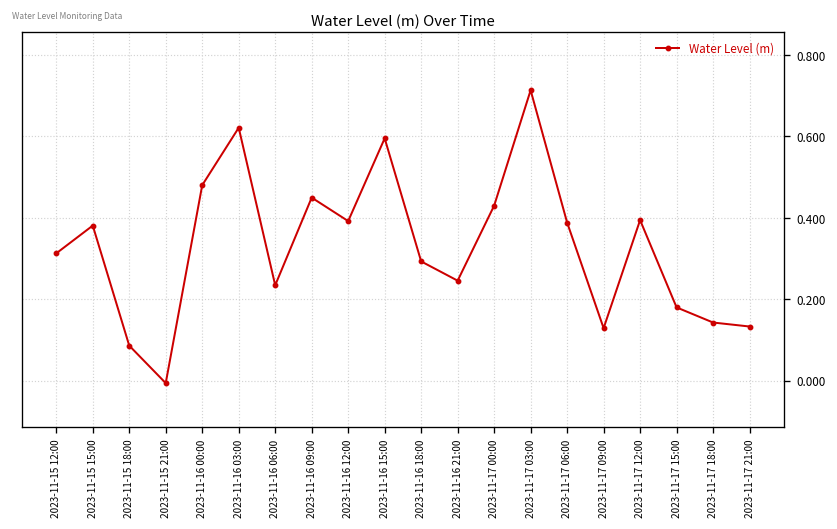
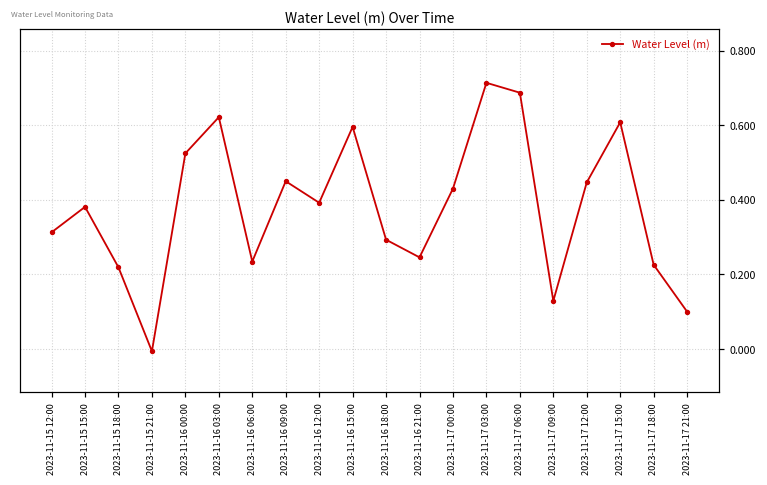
2023-11-15 18:00: 0.09 -> 0.22
2023-11-16 00:00: 0.48 -> 0.52
2023-11-17 06:00: 0.39 -> 0.69
2023-11-17 12:00: 0.39 -> 0.45
2023-11-17 15:00: 0.18 -> 0.61
2023-11-17 18:00: 0.14 -> 0.23
2023-11-17 21:00: 0.13 -> 0.10
